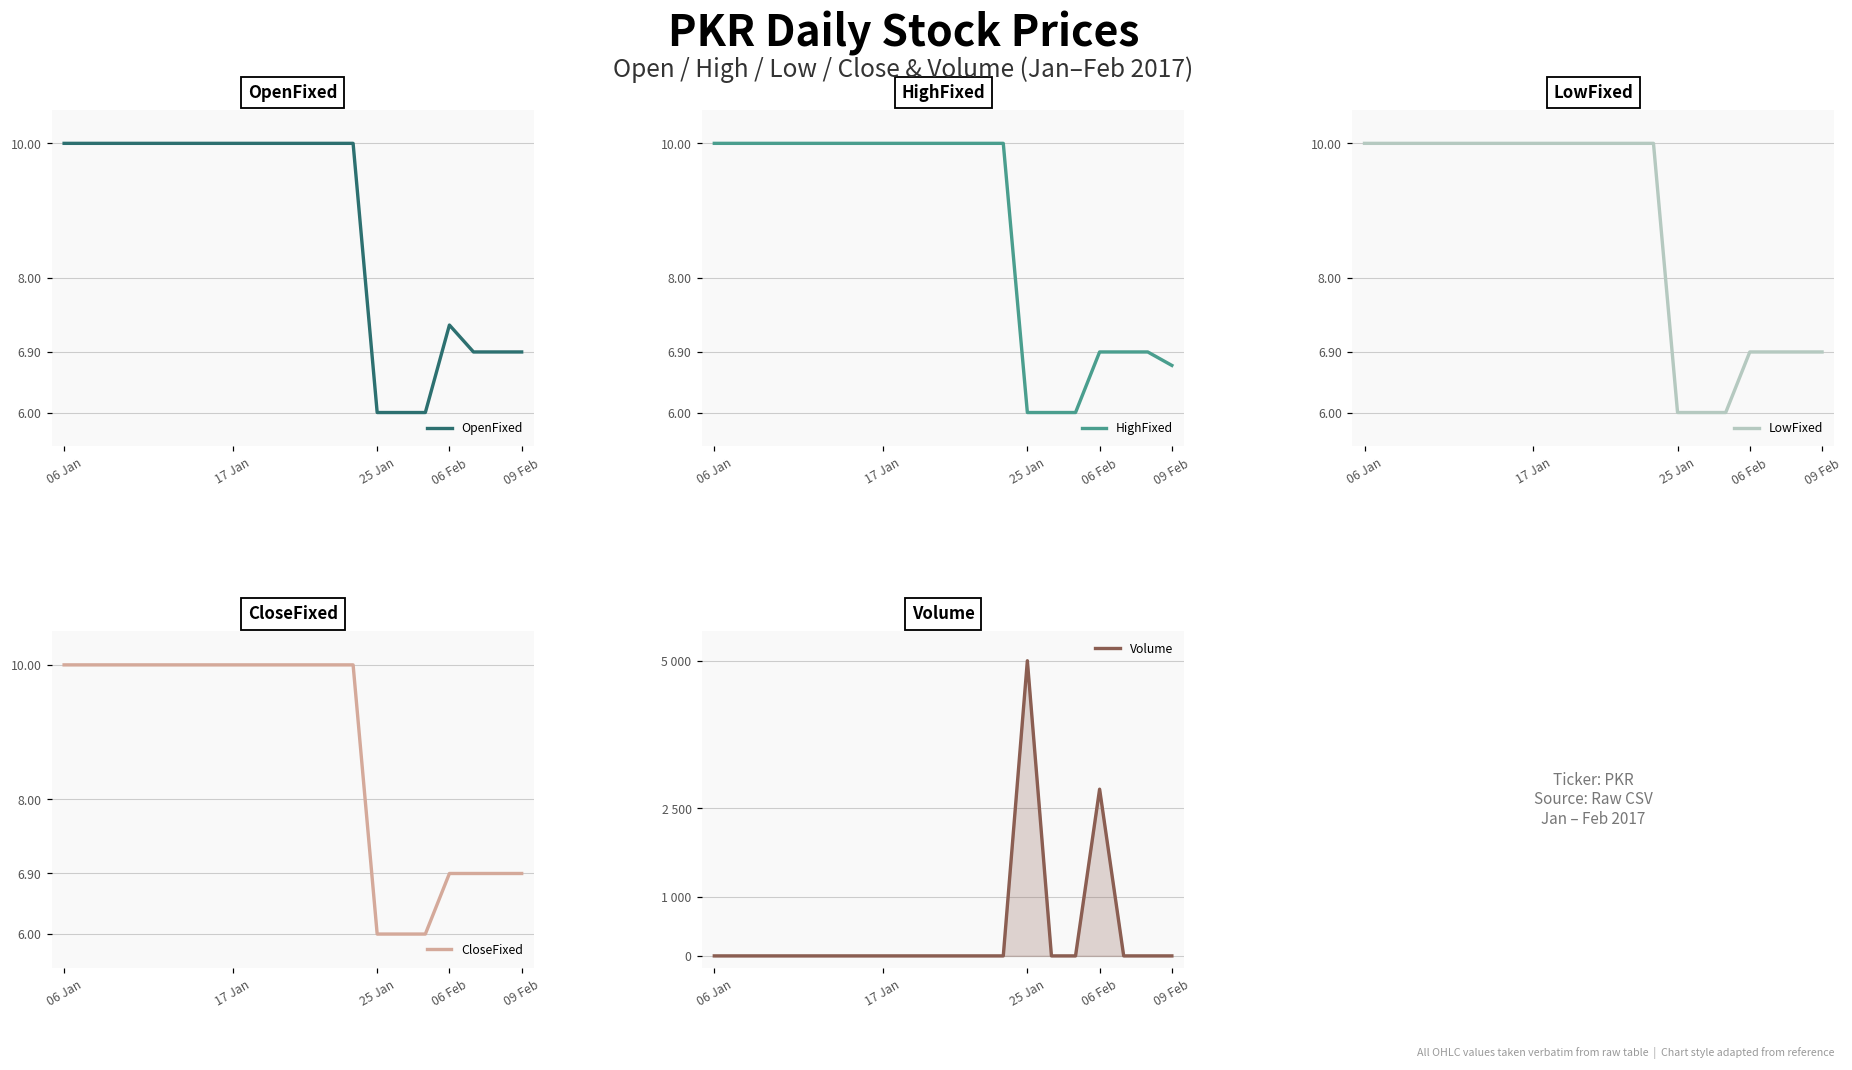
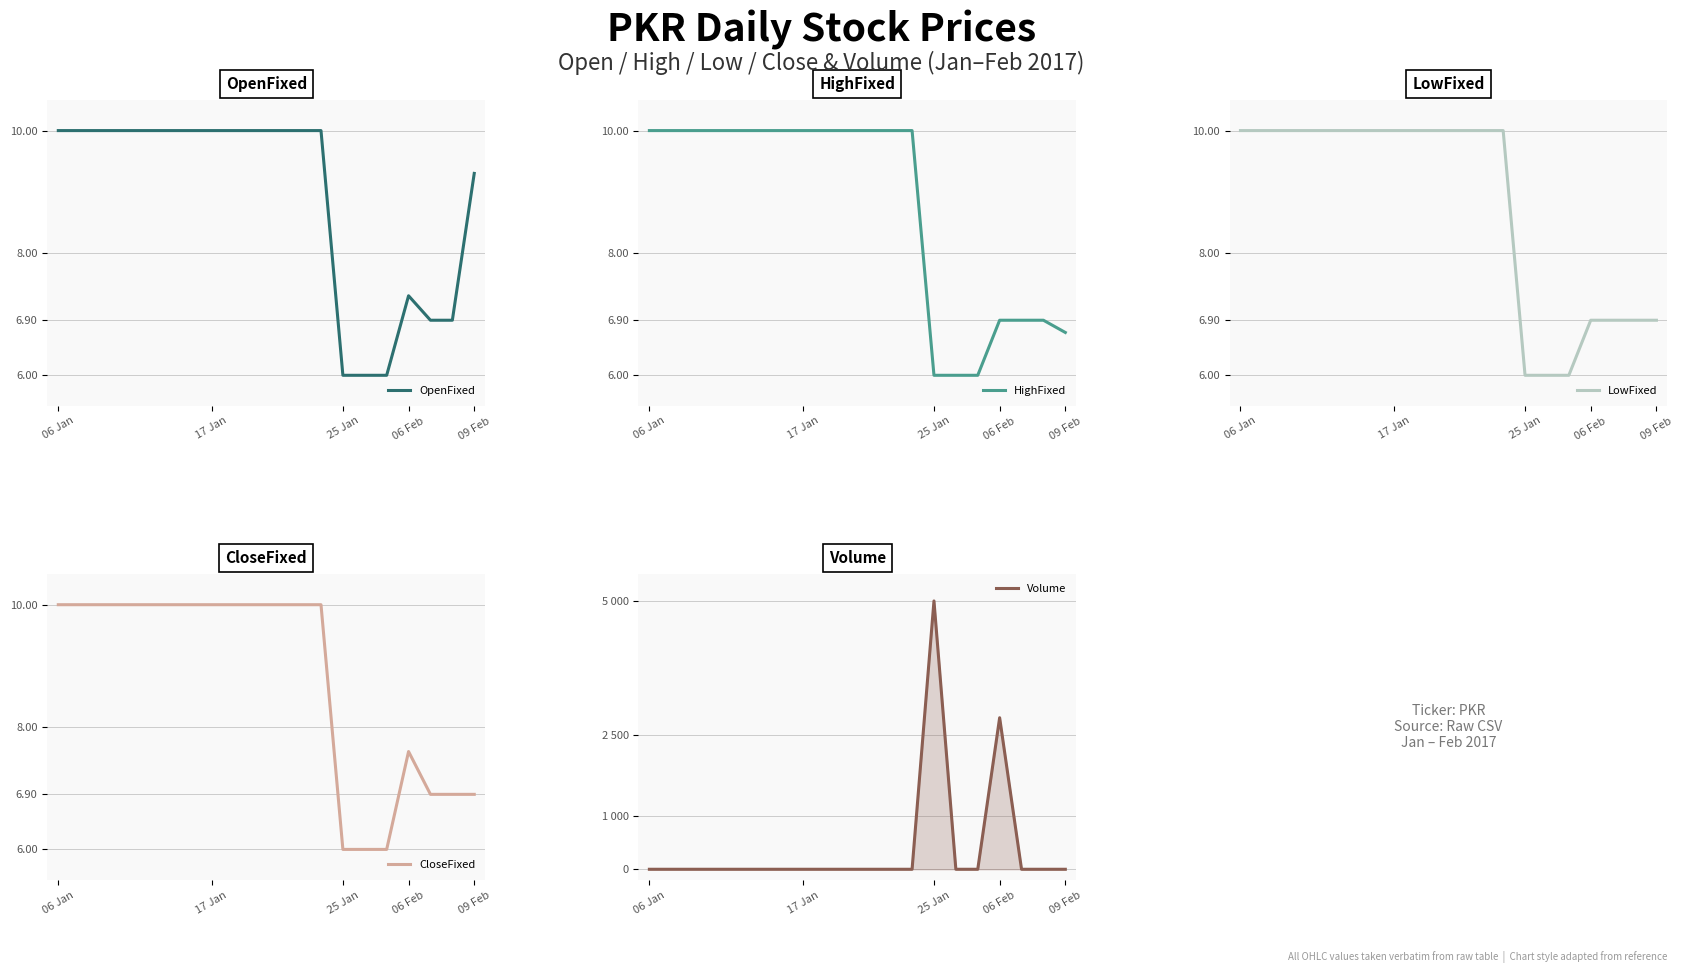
OpenFixed, 09 Feb: 6.9 -> 9.3
CloseFixed, 06 Feb: 6.9 -> 7.6
